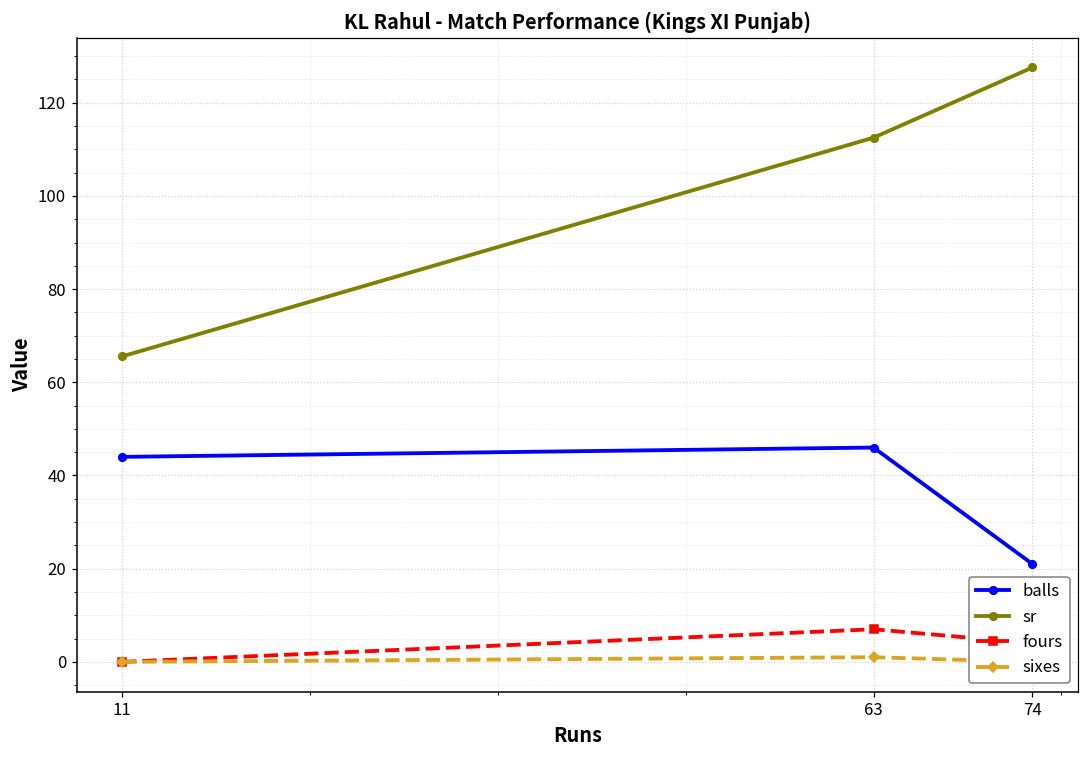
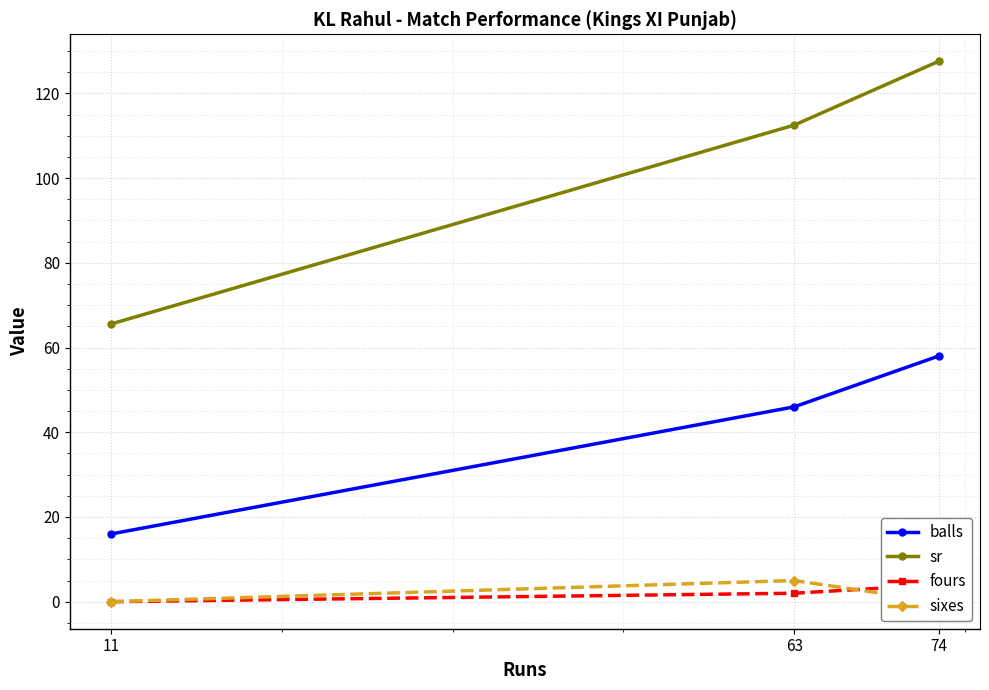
balls, 11: 44 -> 16
fours, 63: 7 -> 2
sixes, 63: 1 -> 5
balls, 74: 21 -> 58
